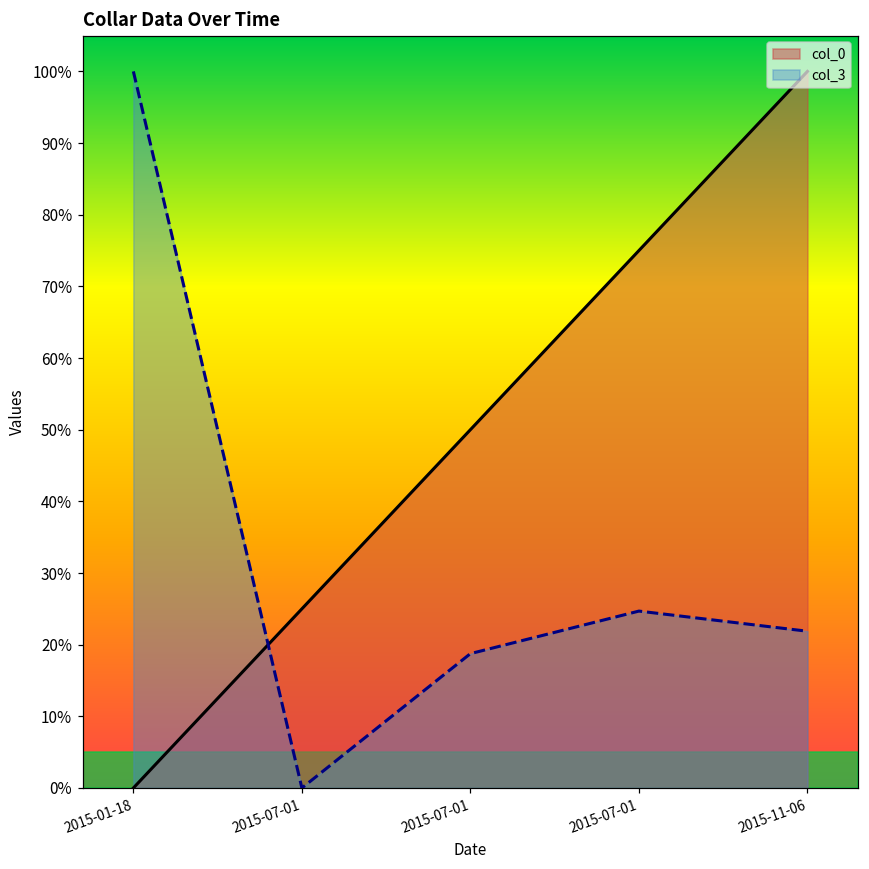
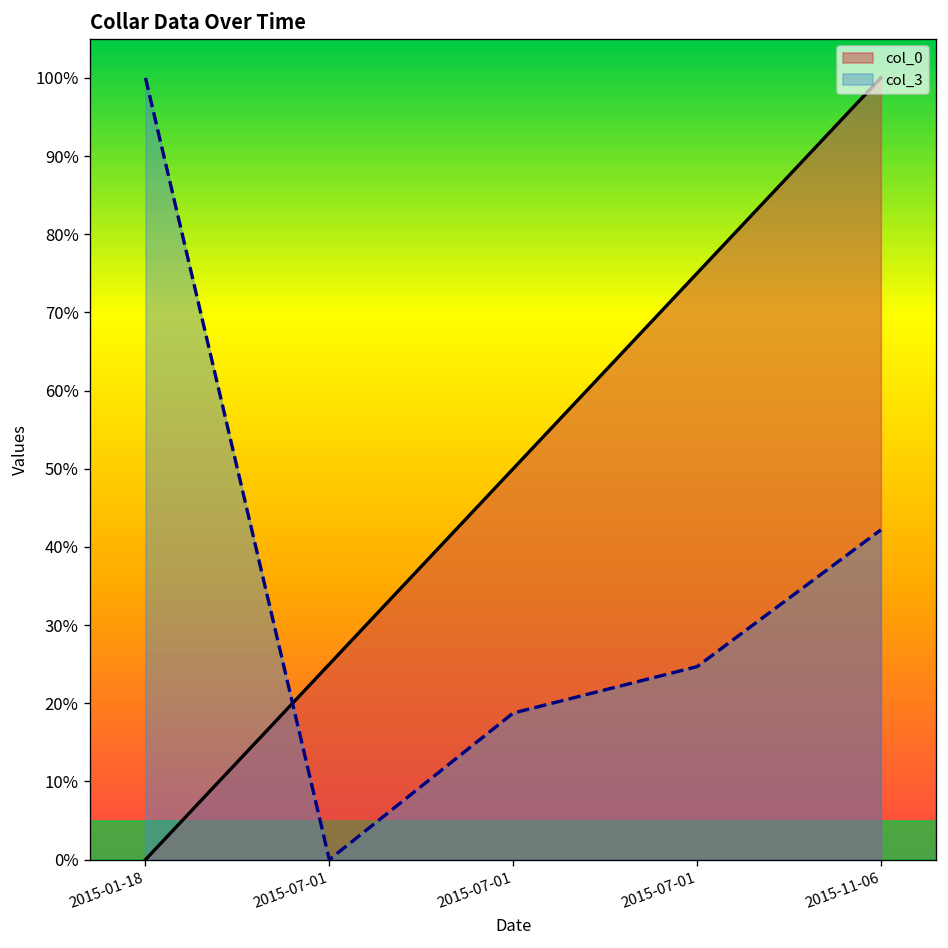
col_3, 2015-11-06: 22% -> 42%
